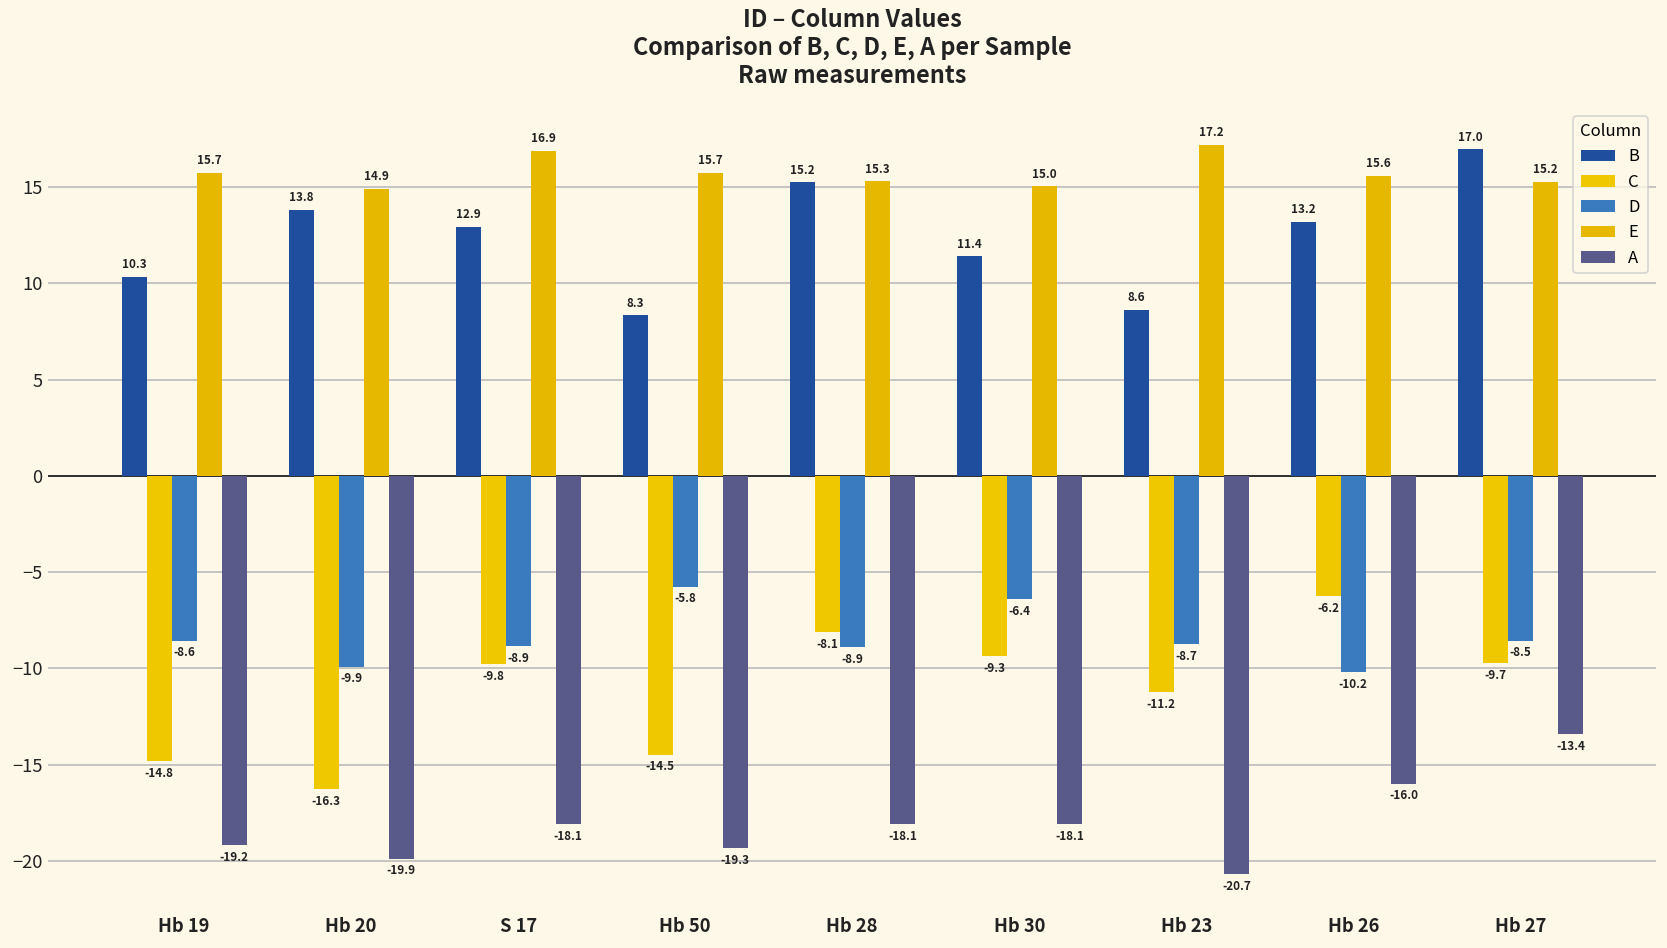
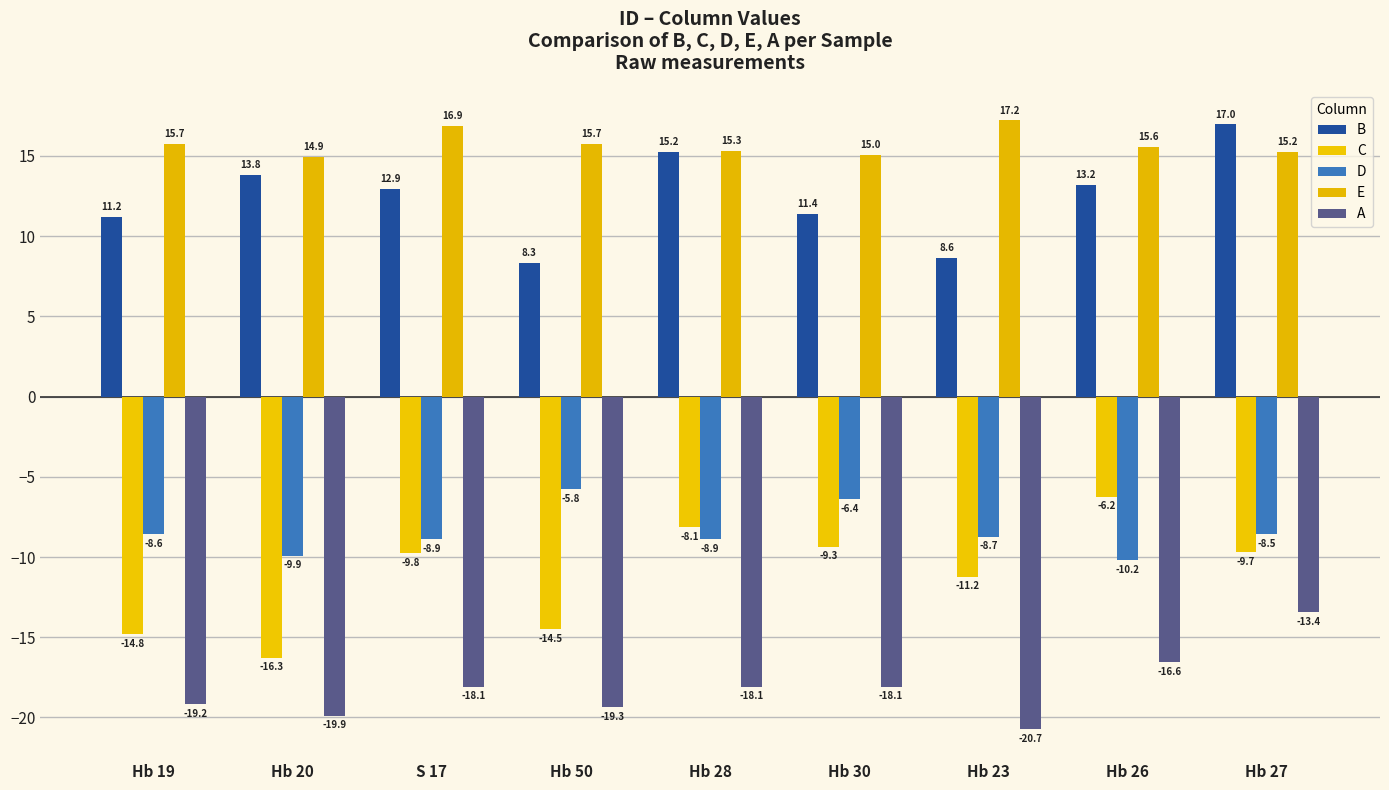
B, Hb 19: 10.3 -> 11.2
A, Hb 26: -16.0 -> -16.6
